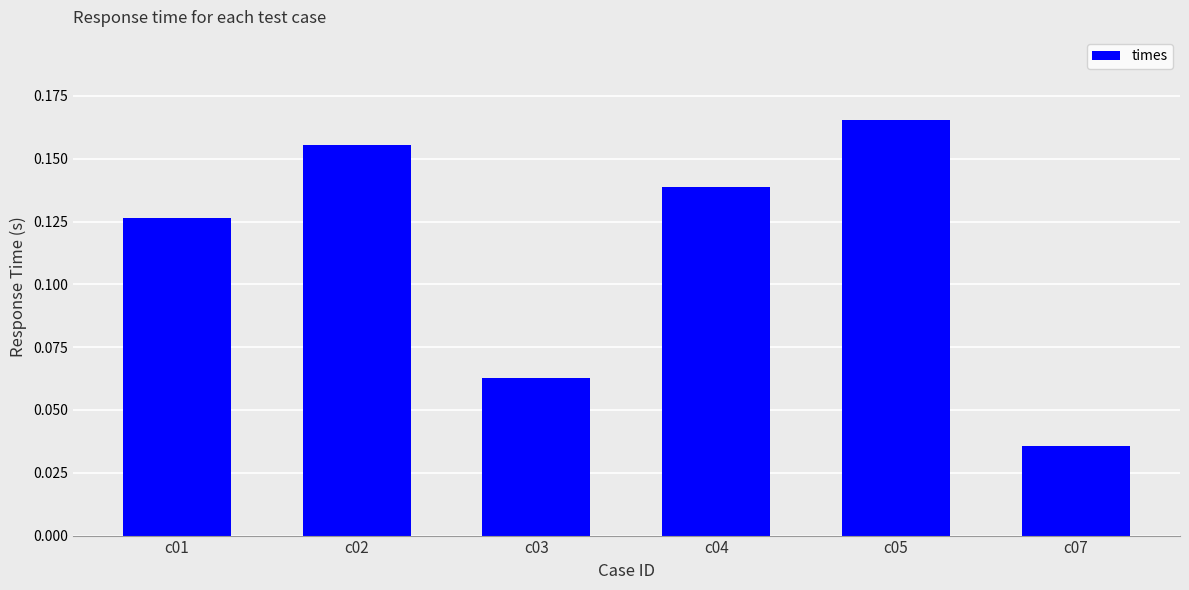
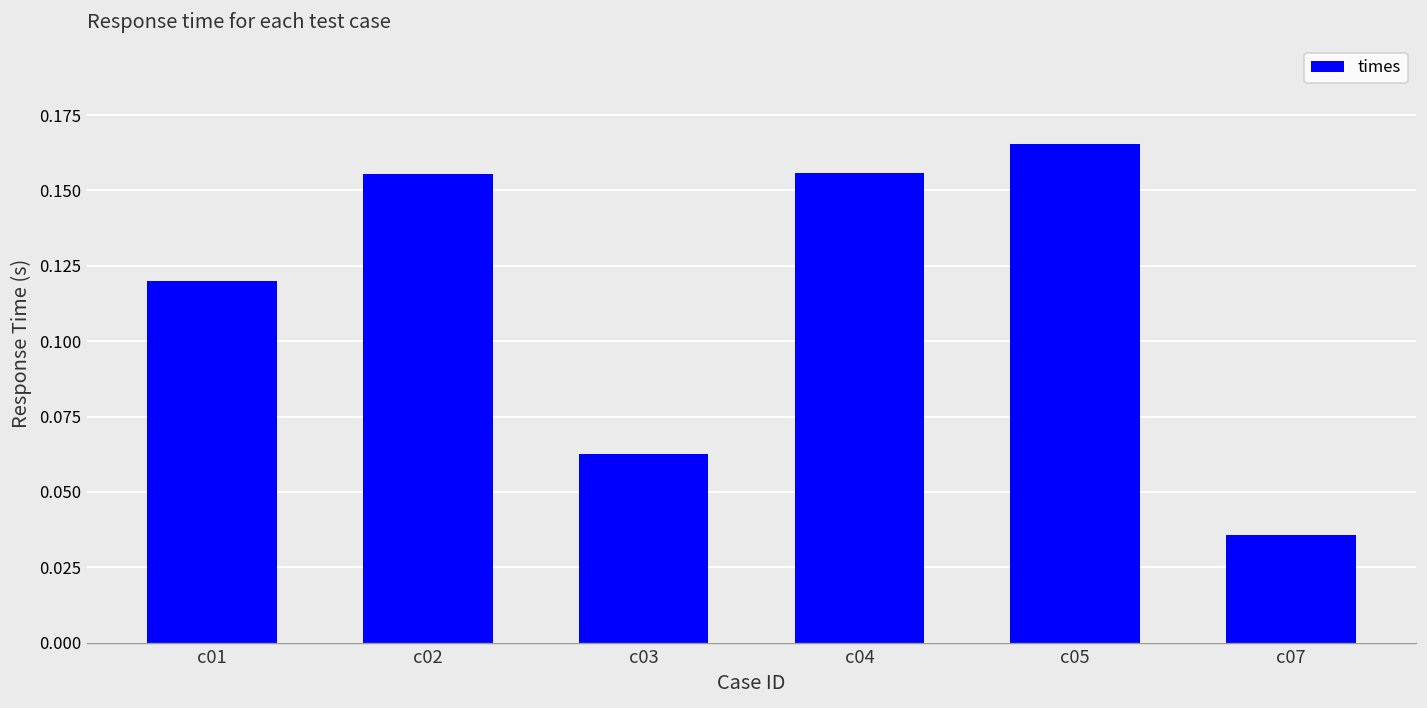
c01: 0.127 -> 0.120
c04: 0.139 -> 0.156
